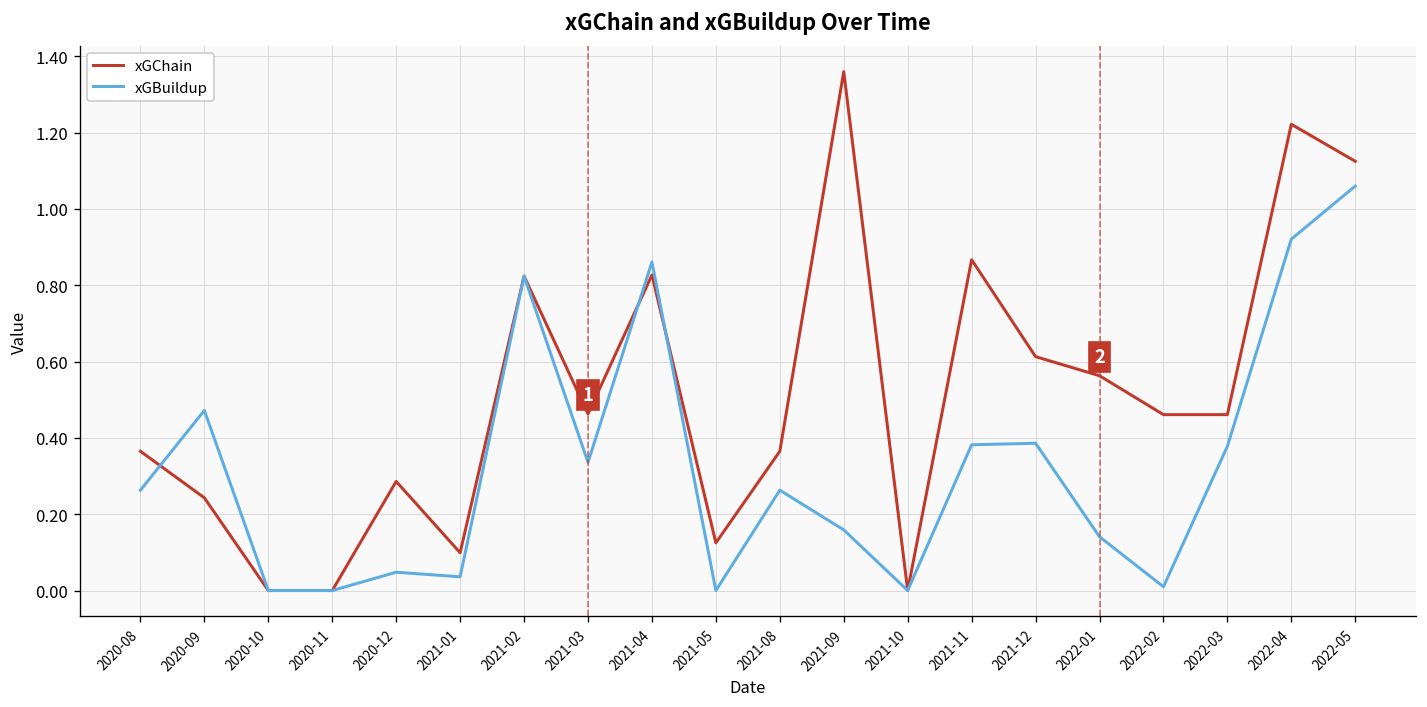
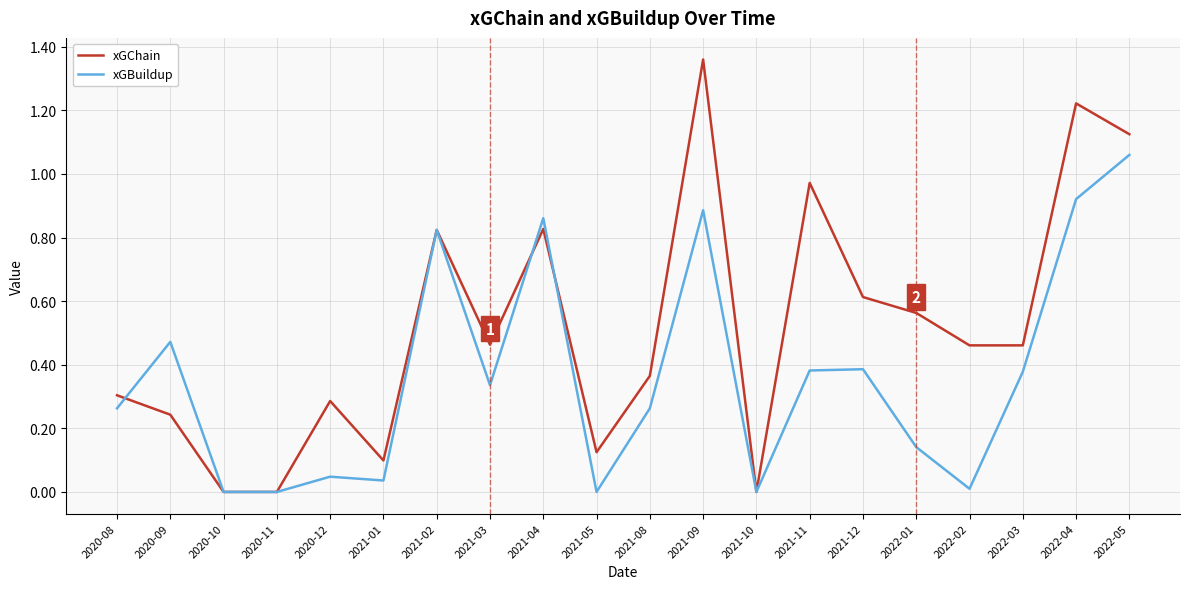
xGChain, 2020-08: 0.37 -> 0.30
xGBuildup, 2021-09: 0.16 -> 0.89
xGChain, 2021-11: 0.87 -> 0.97
